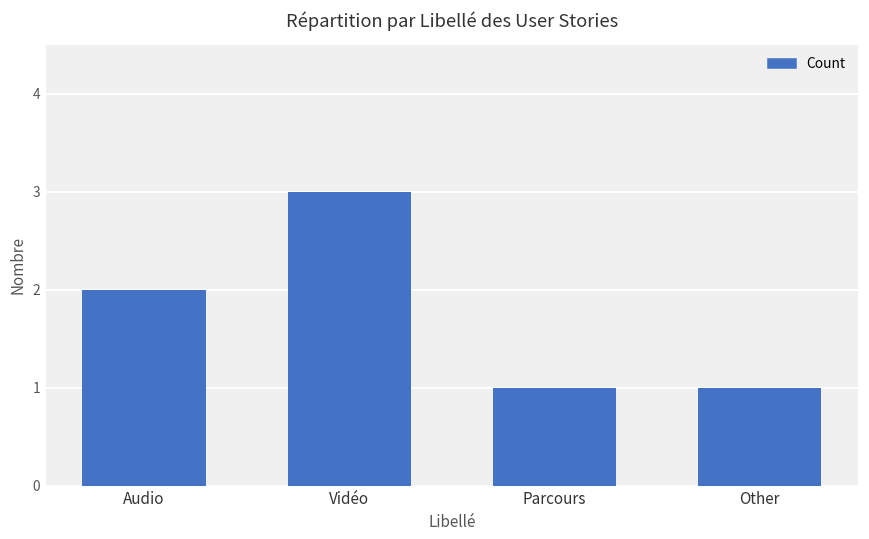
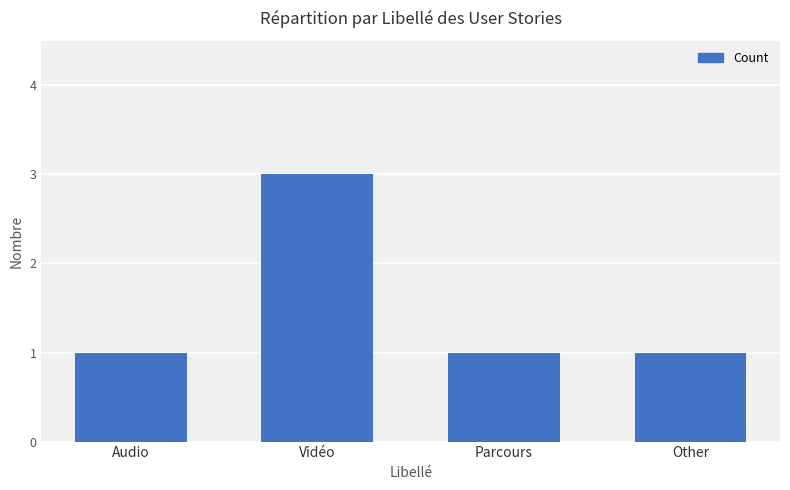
Audio: 2 -> 1
